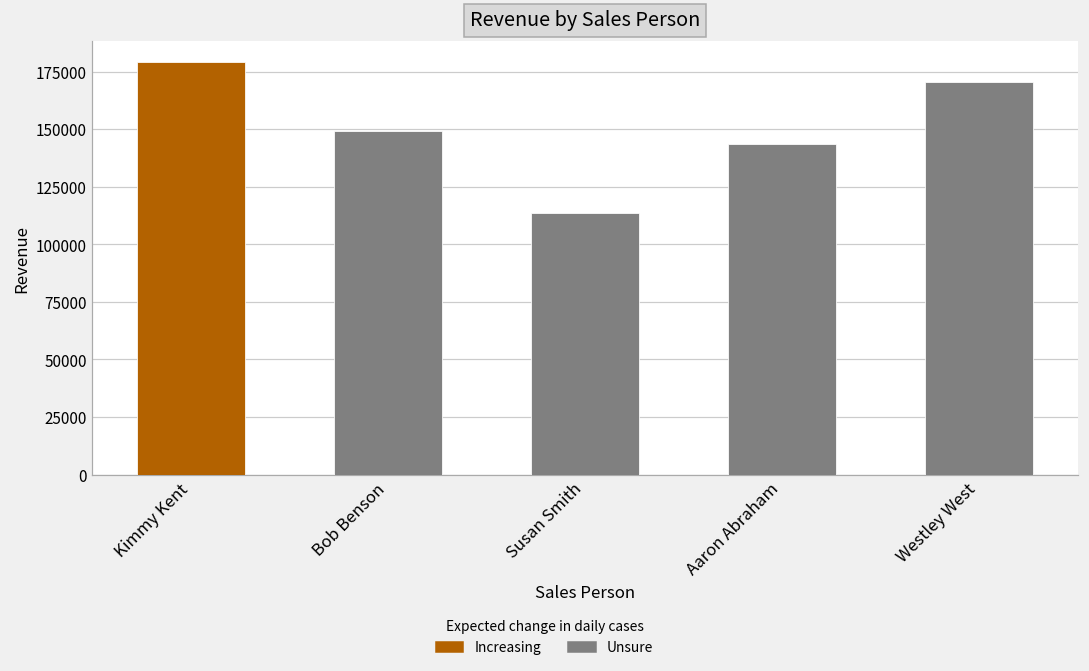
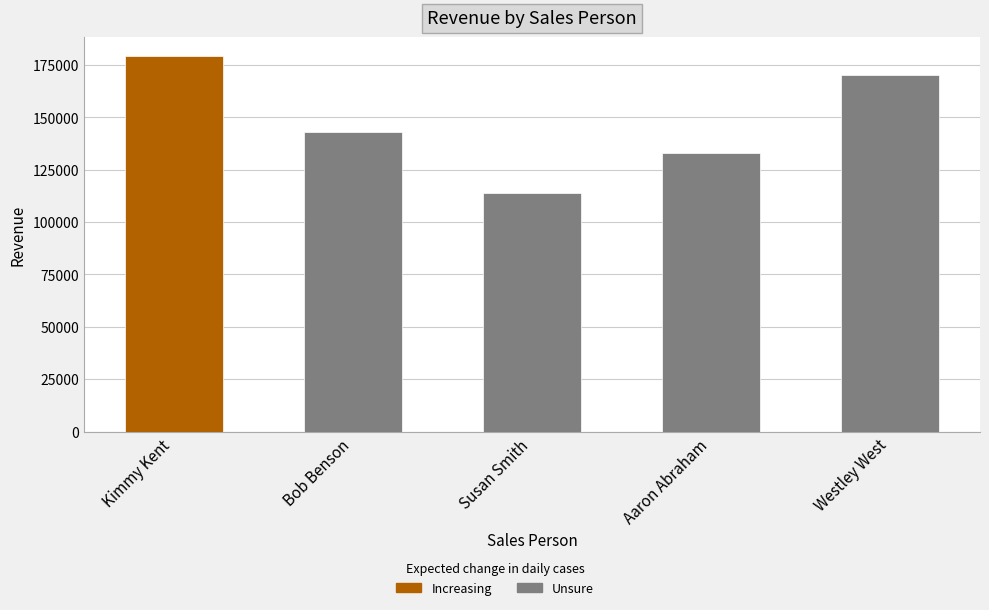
Bob Benson: 149000 -> 143000
Aaron Abraham: 143000 -> 133000
